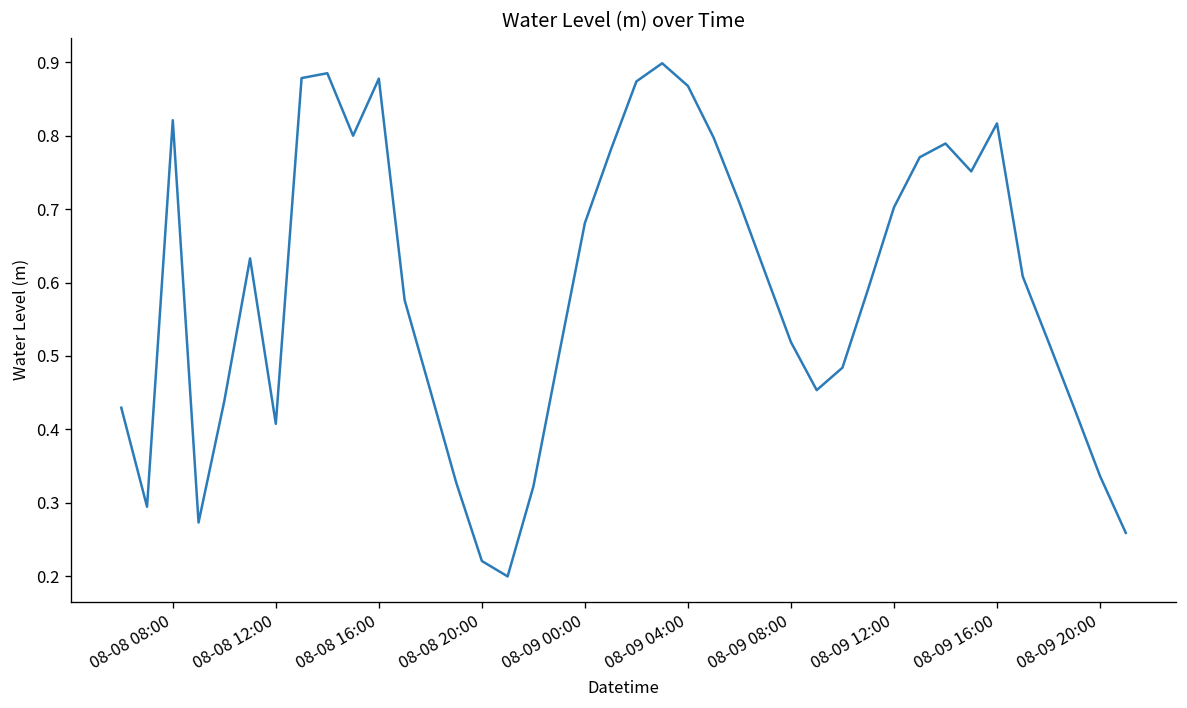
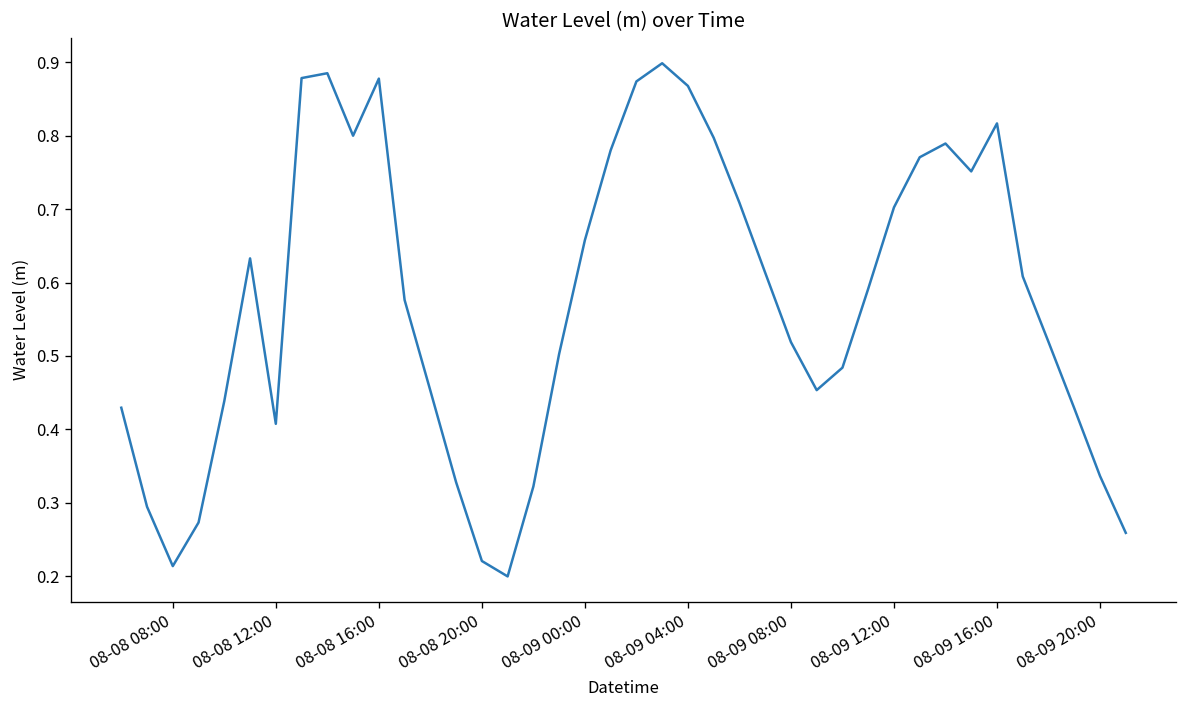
08-08 08:00: 0.82 -> 0.21
08-09 00:00: 0.68 -> 0.66
